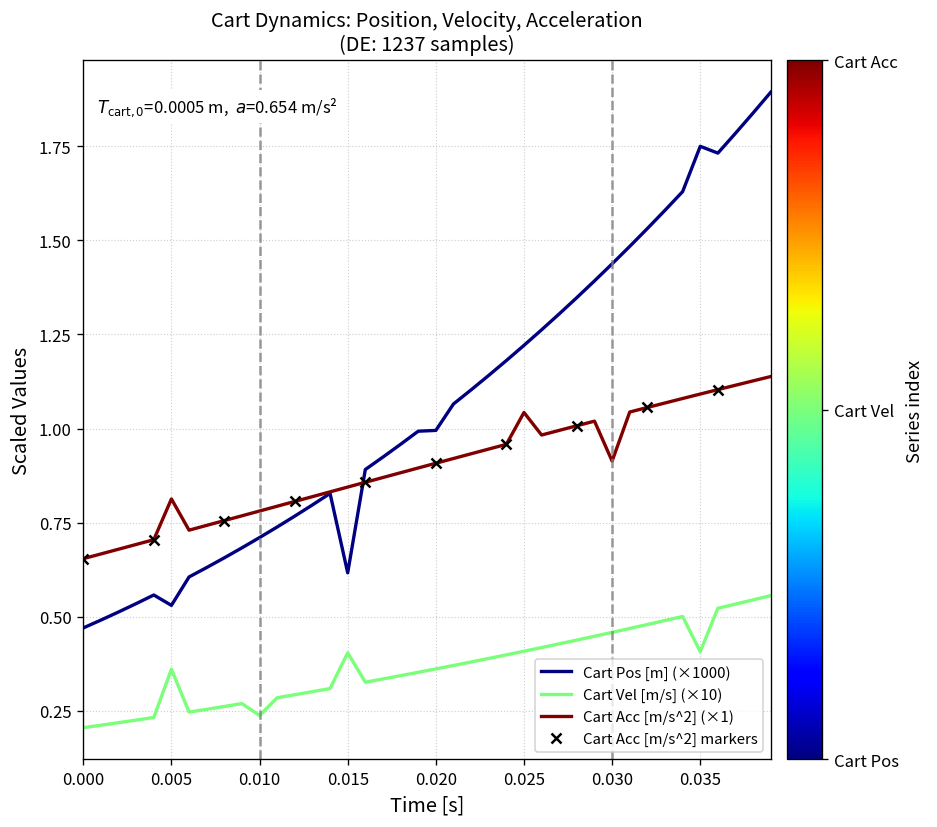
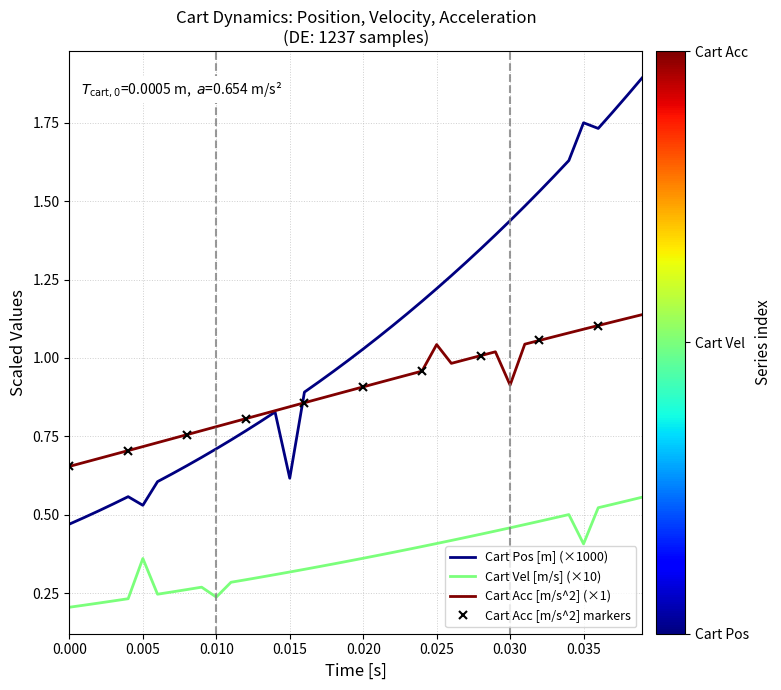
Cart Acc [m/s^2] (×1), 0.005: 0.81 -> 0.72
Cart Vel [m/s] (×10), 0.015: 0.40 -> 0.32
Cart Pos [m] (×1000), 0.020: 1.00 -> 1.03
